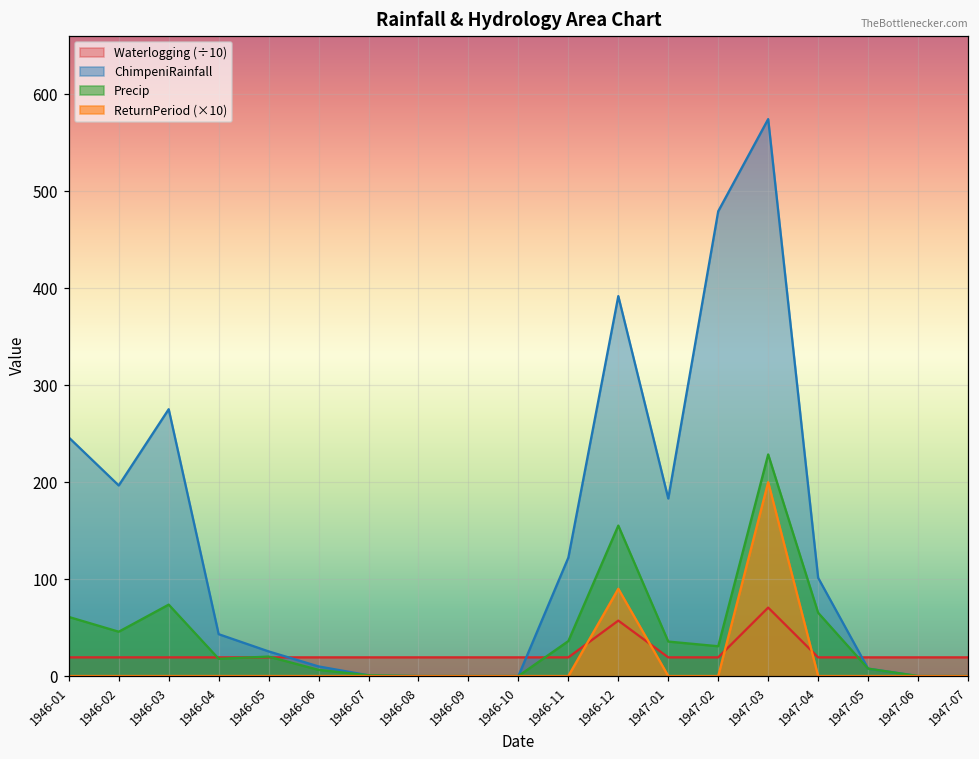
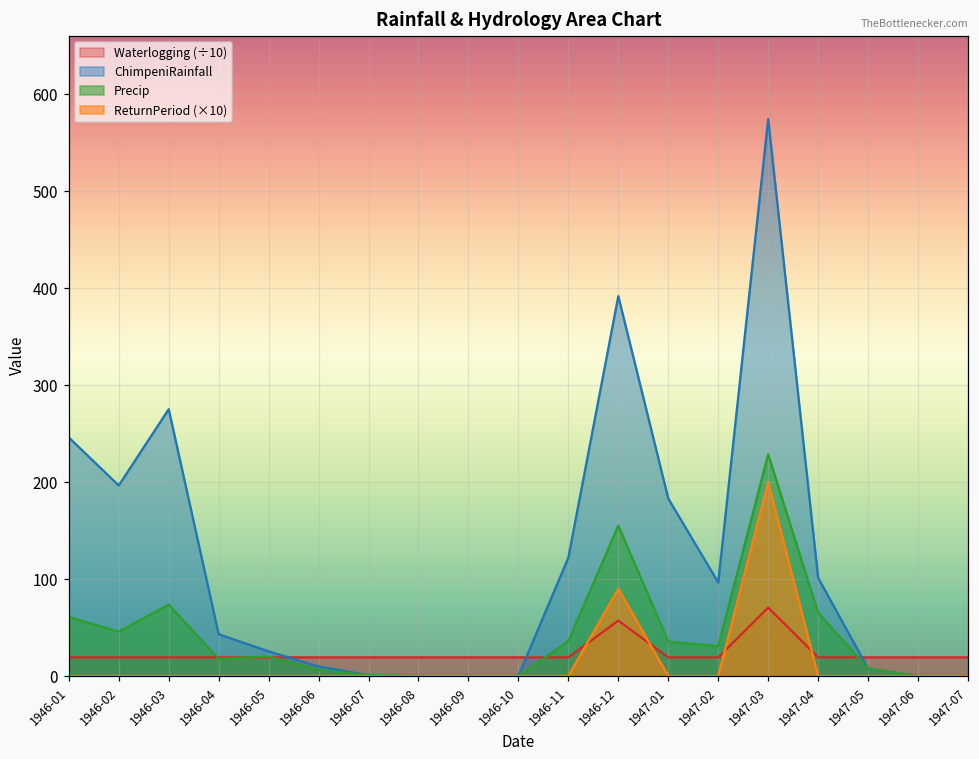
ChimpeniRainfall, 1947-02: 480 -> 100
